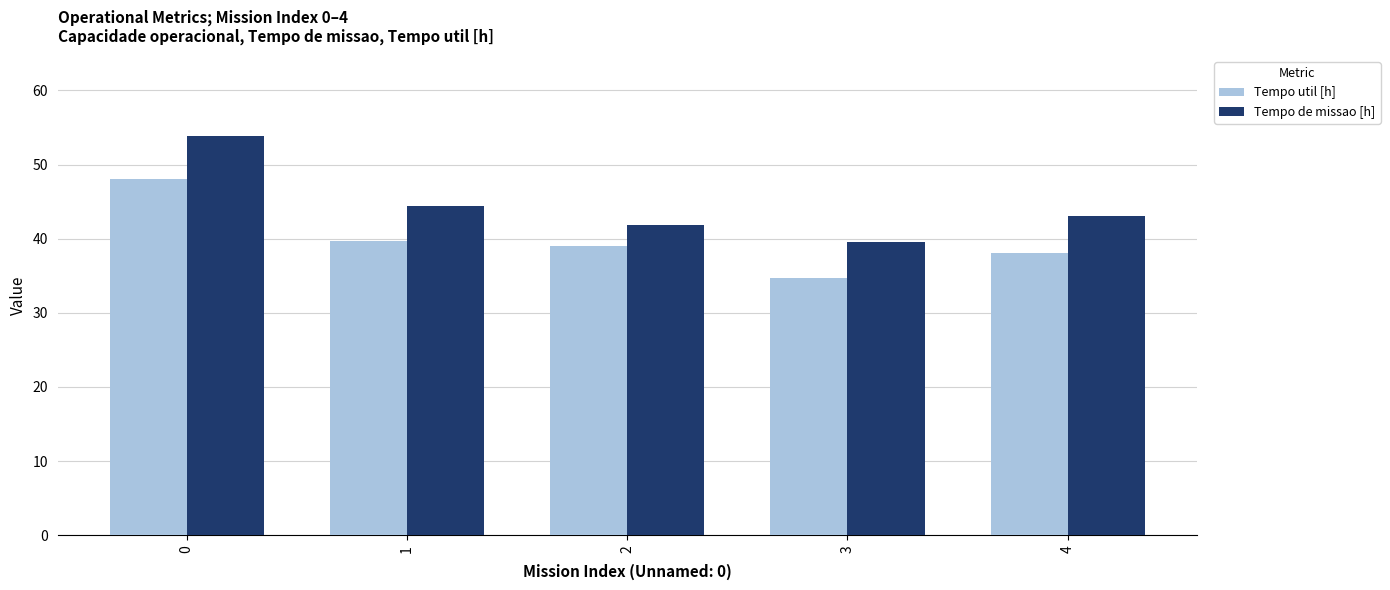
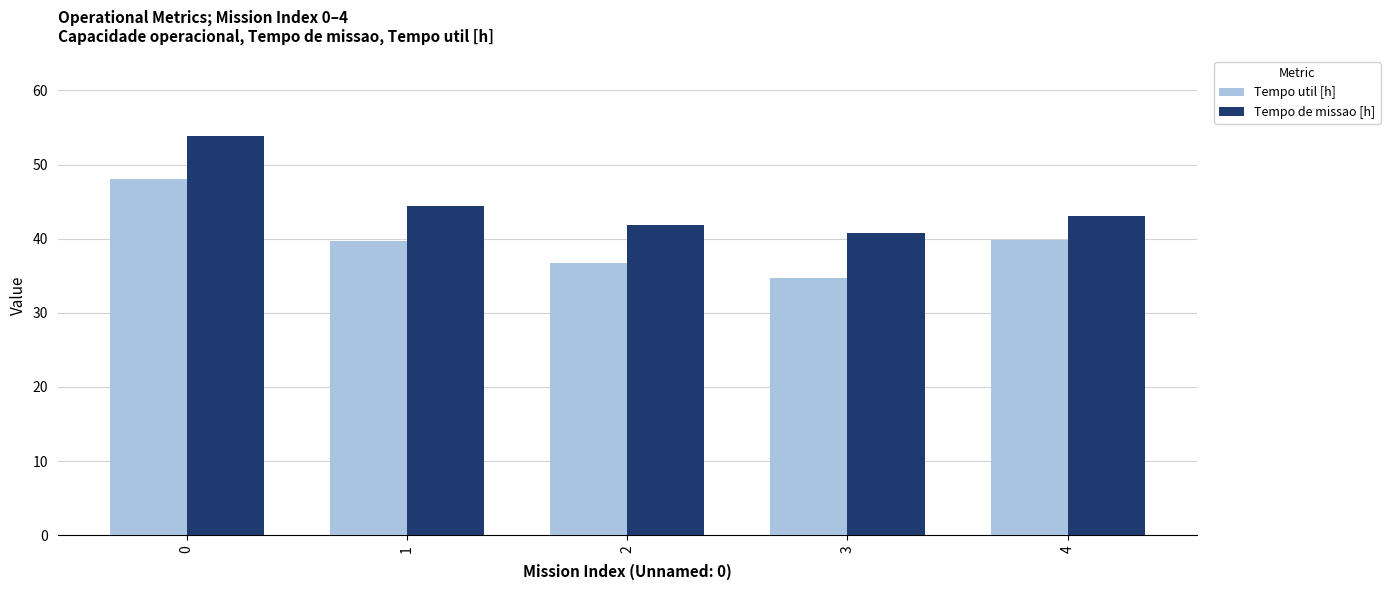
Tempo util [h], 2: 39 -> 37
Tempo de missao [h], 3: 40 -> 41
Tempo util [h], 4: 38 -> 40
